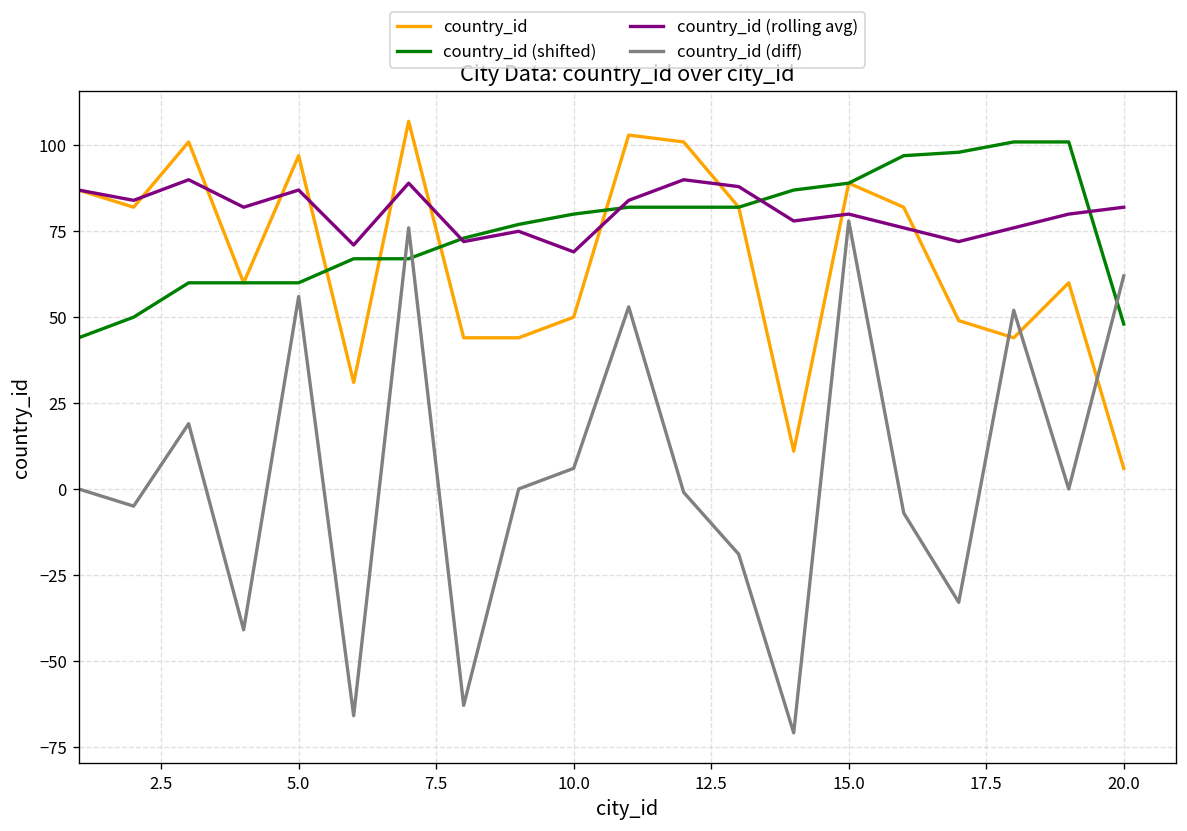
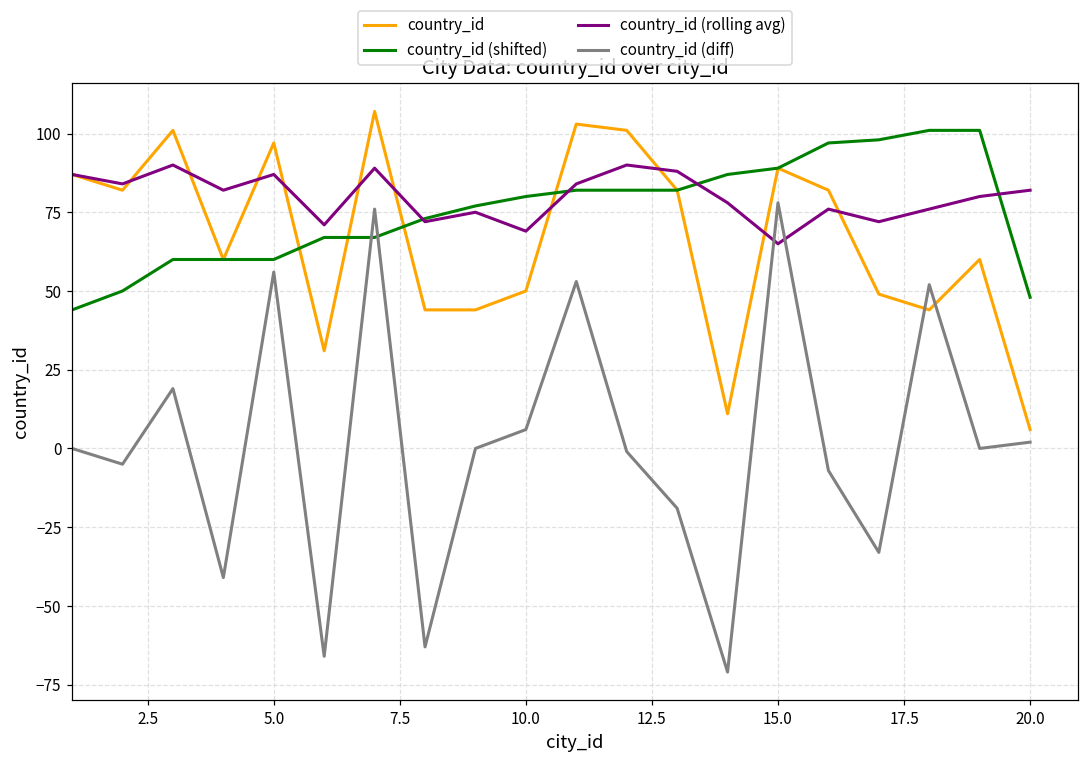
country_id (rolling avg), 15.0: 80 -> 65
country_id (diff), 20.0: 62 -> 2
